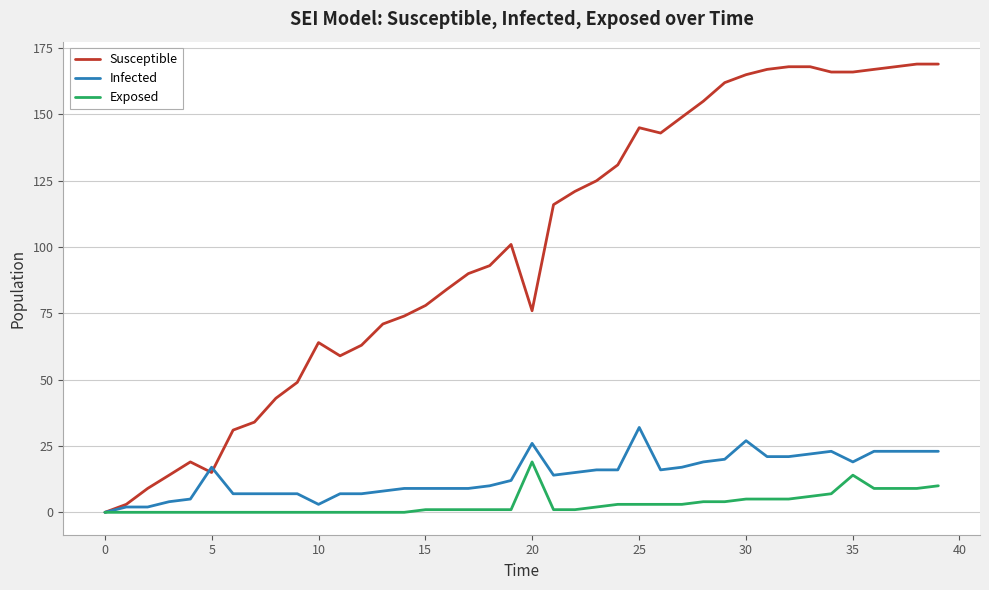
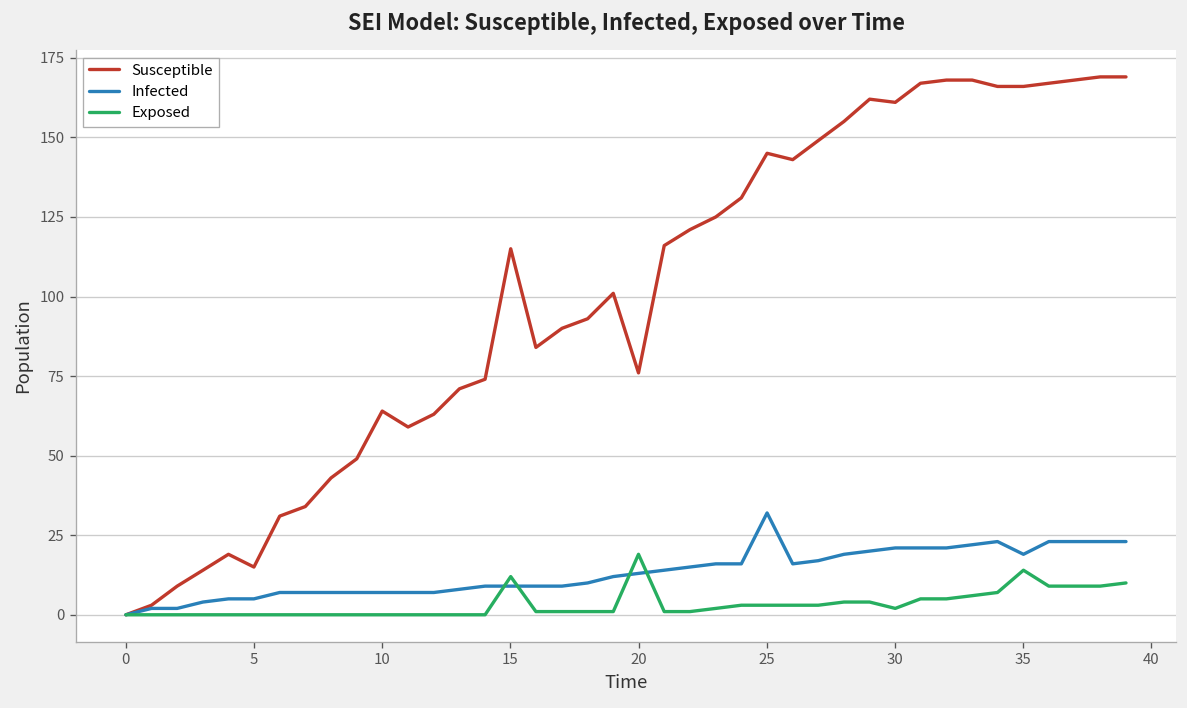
Infected, 5: 17 -> 5
Infected, 10: 3 -> 7
Susceptible, 15: 78 -> 115
Exposed, 15: 1 -> 12
Infected, 20: 26 -> 13
Susceptible, 30: 165 -> 161
Infected, 30: 27 -> 21
Exposed, 30: 5 -> 2
